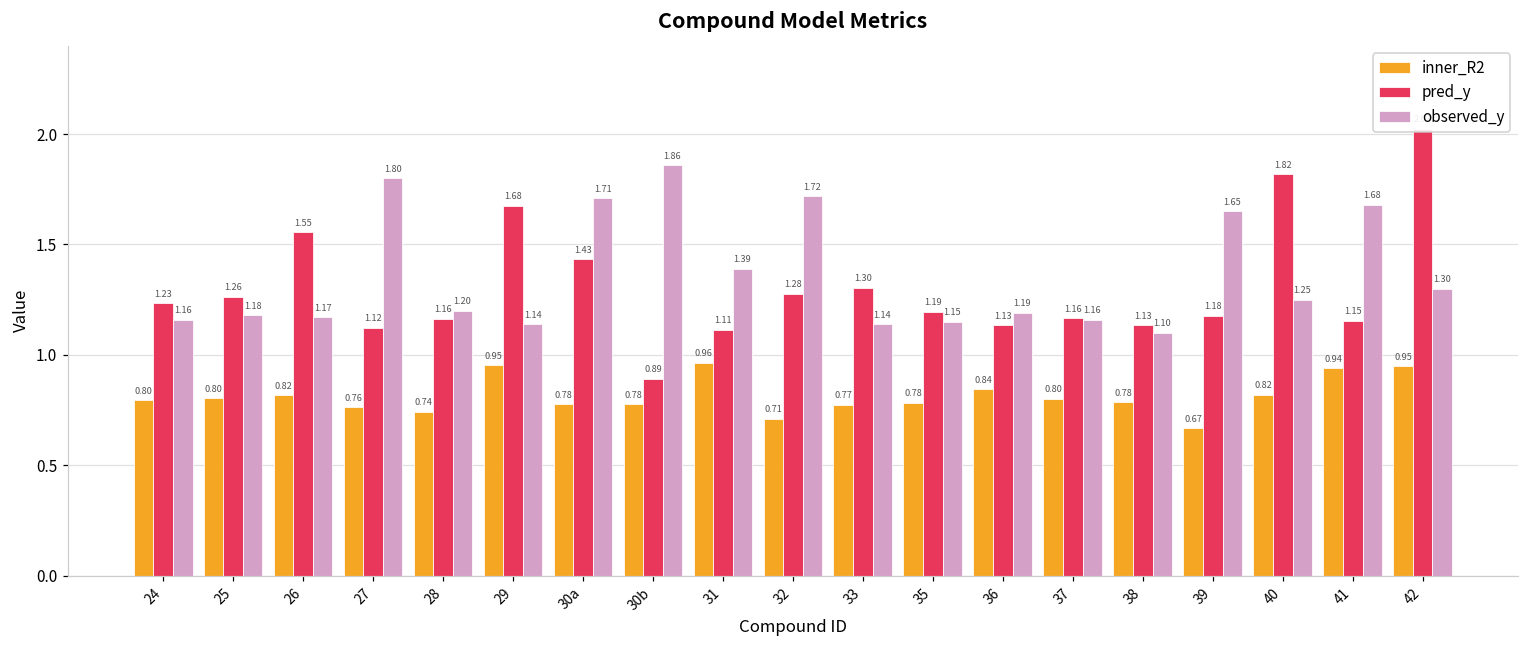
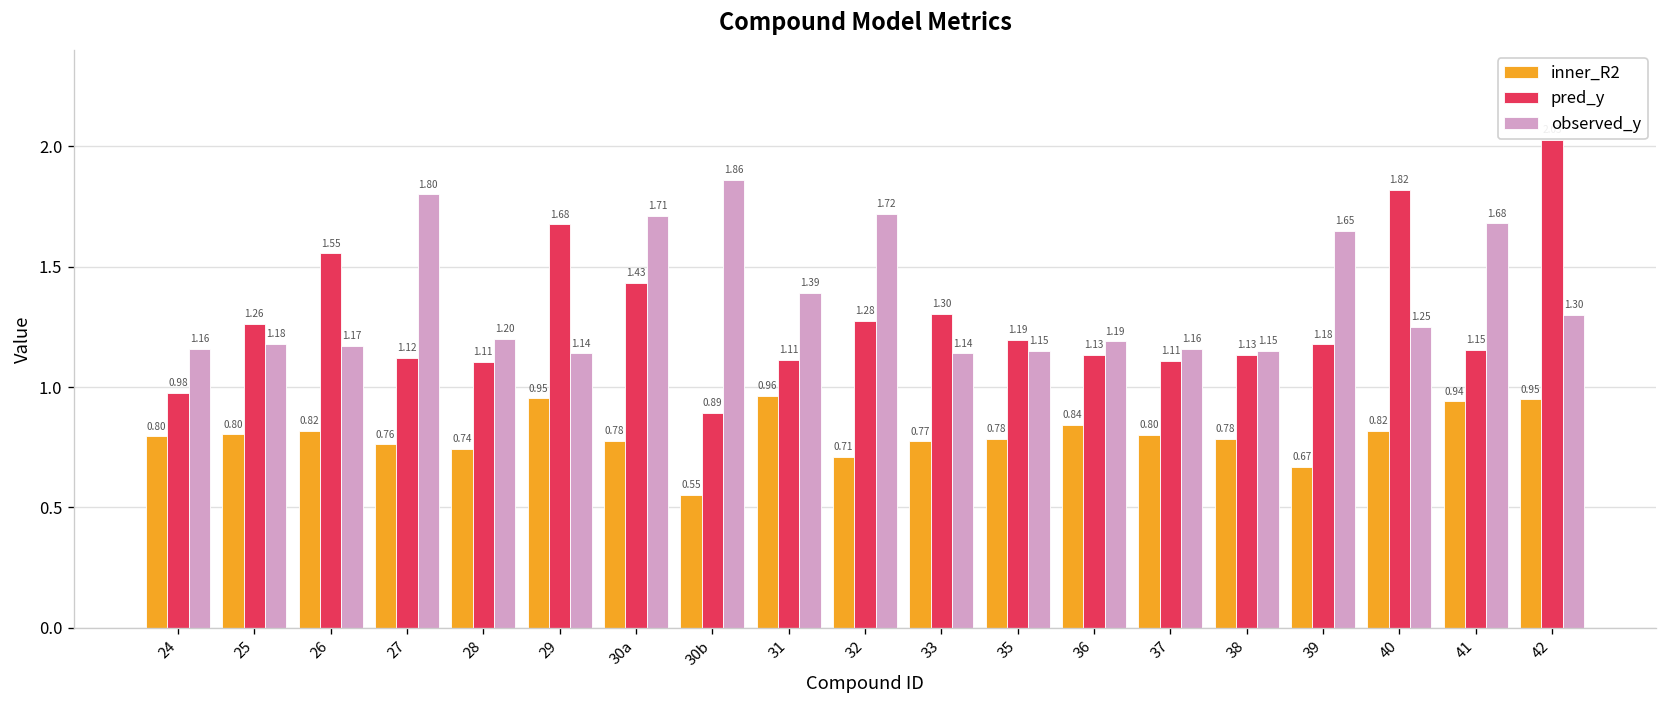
pred_y, 24: 1.23 -> 0.98
pred_y, 28: 1.16 -> 1.11
inner_R2, 30b: 0.78 -> 0.55
pred_y, 37: 1.16 -> 1.11
observed_y, 38: 1.10 -> 1.15
